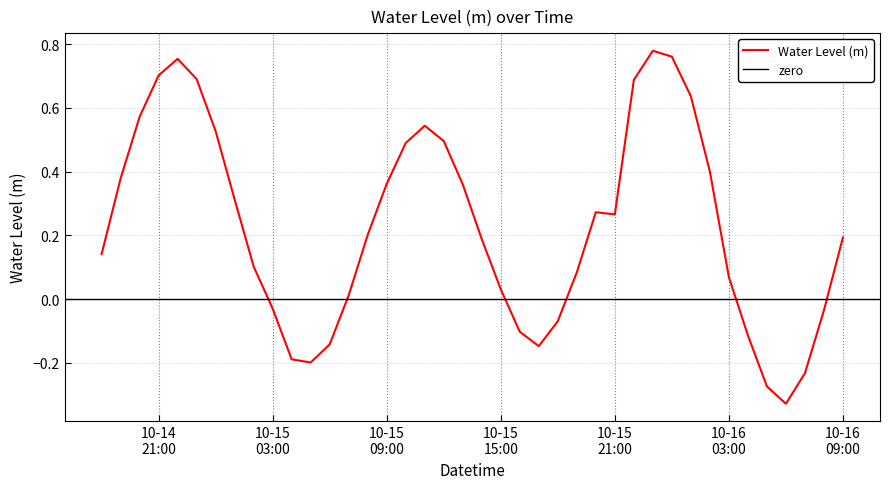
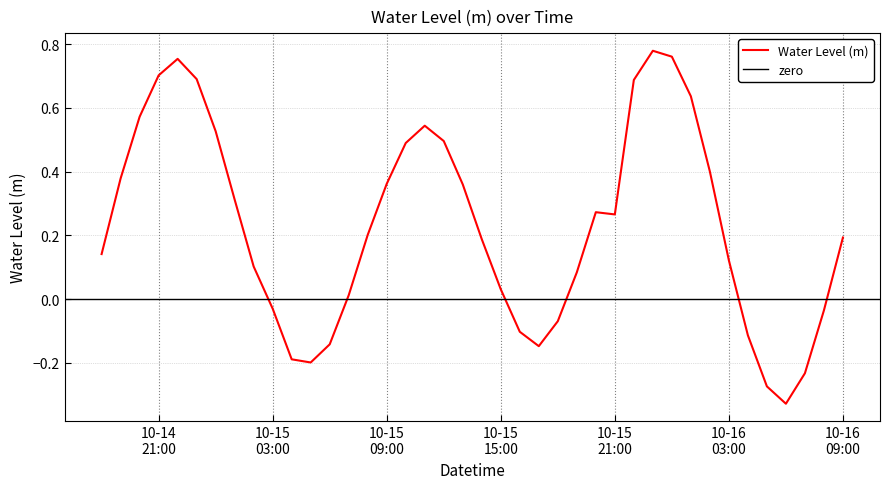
10-16 03:00: 0.07 -> 0.12
